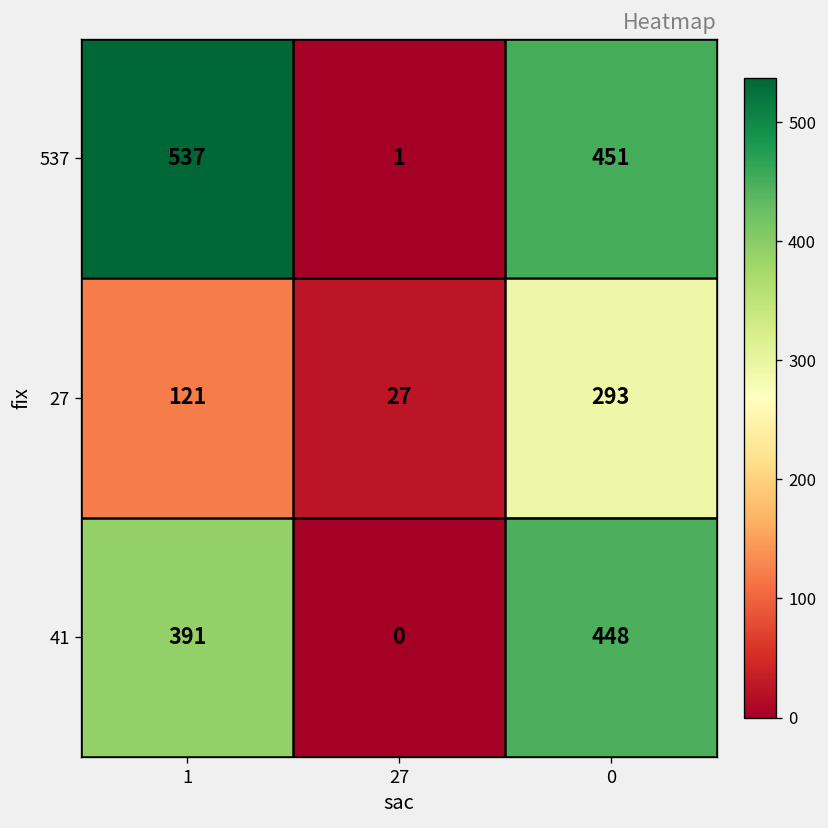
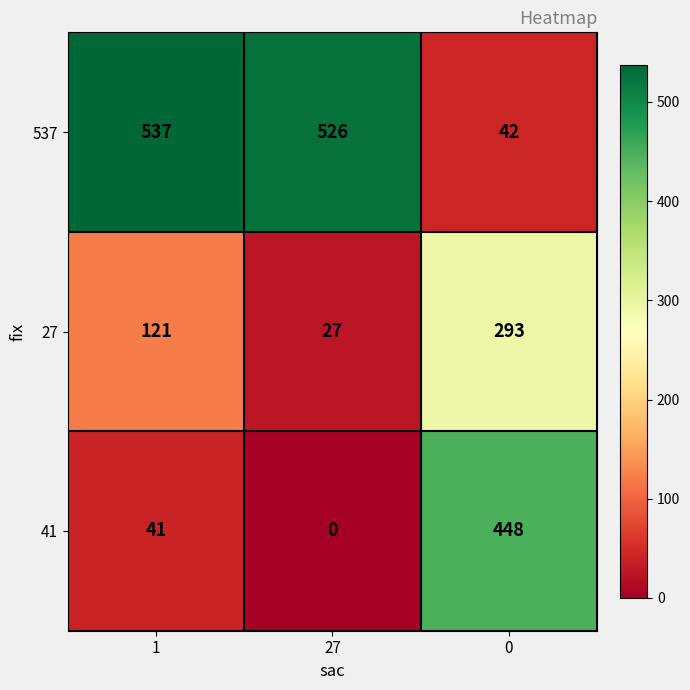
537, 27: 1 -> 526
537, 0: 451 -> 42
41, 1: 391 -> 41
